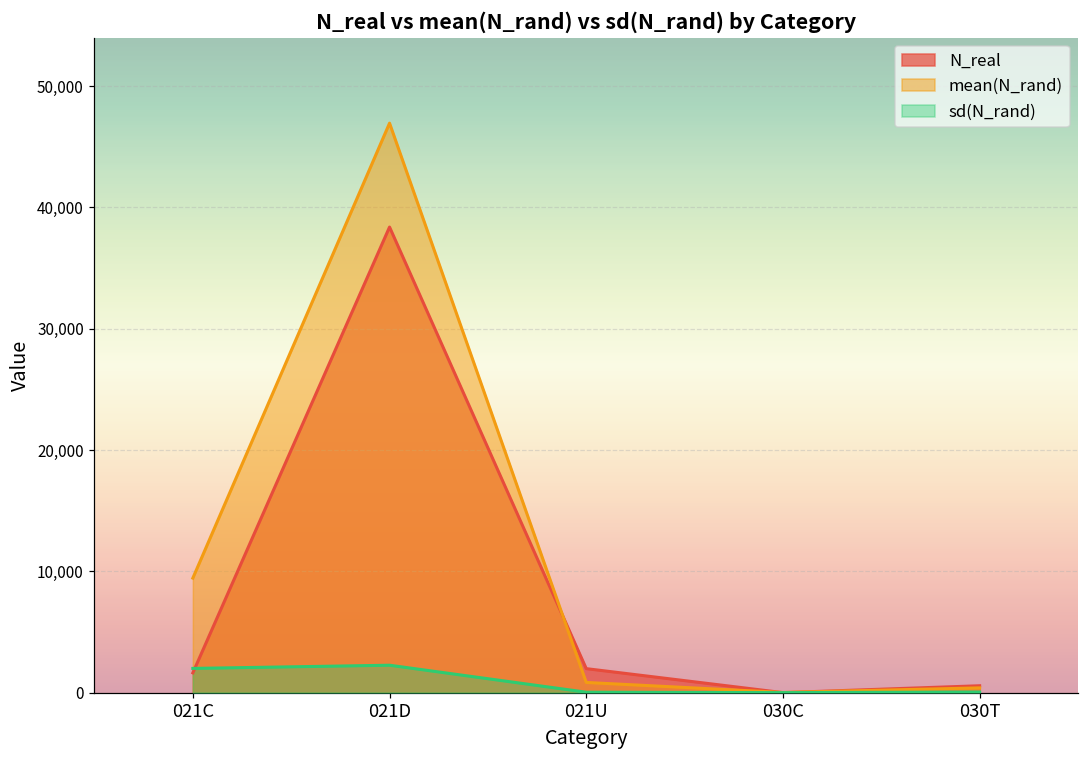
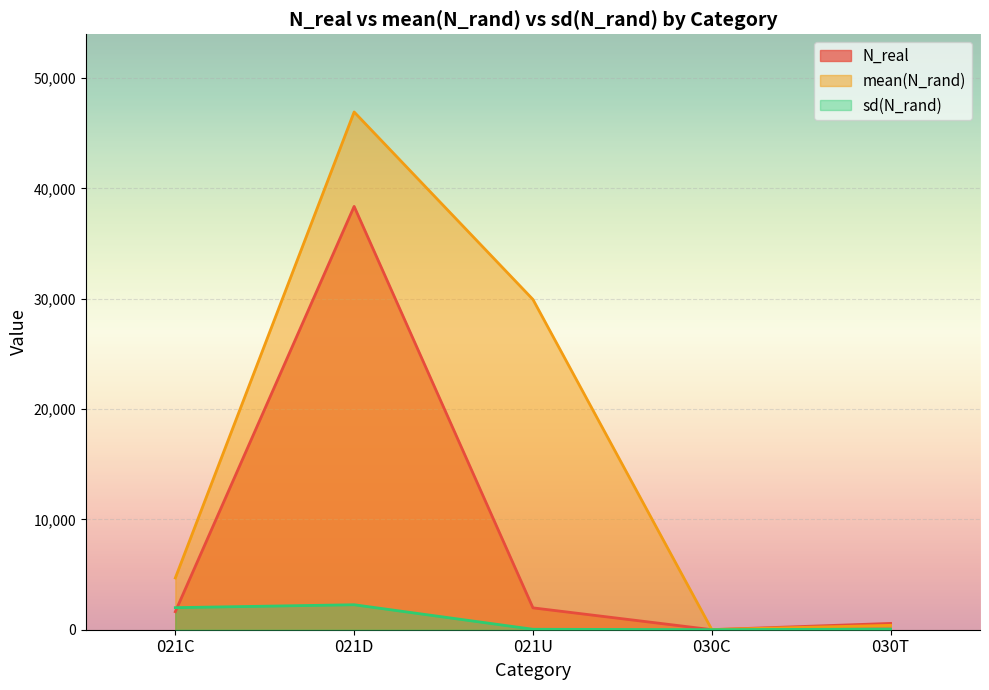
mean(N_rand), 021C: 9,400 -> 4,700
mean(N_rand), 021U: 800 -> 29,900
